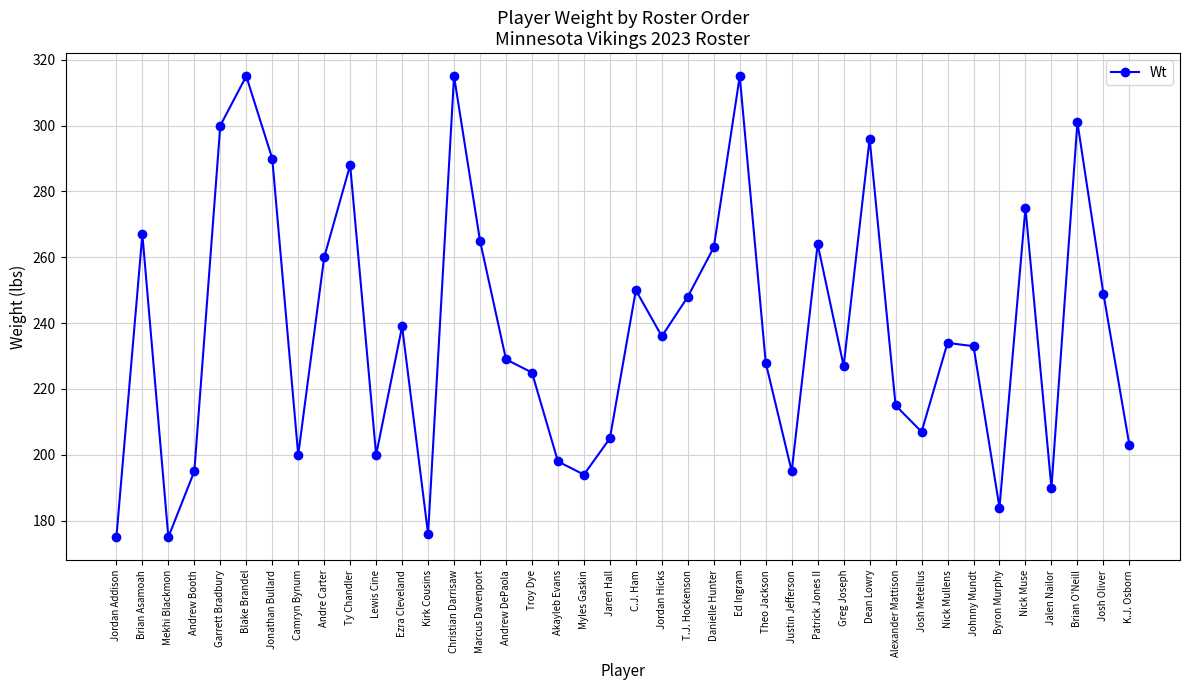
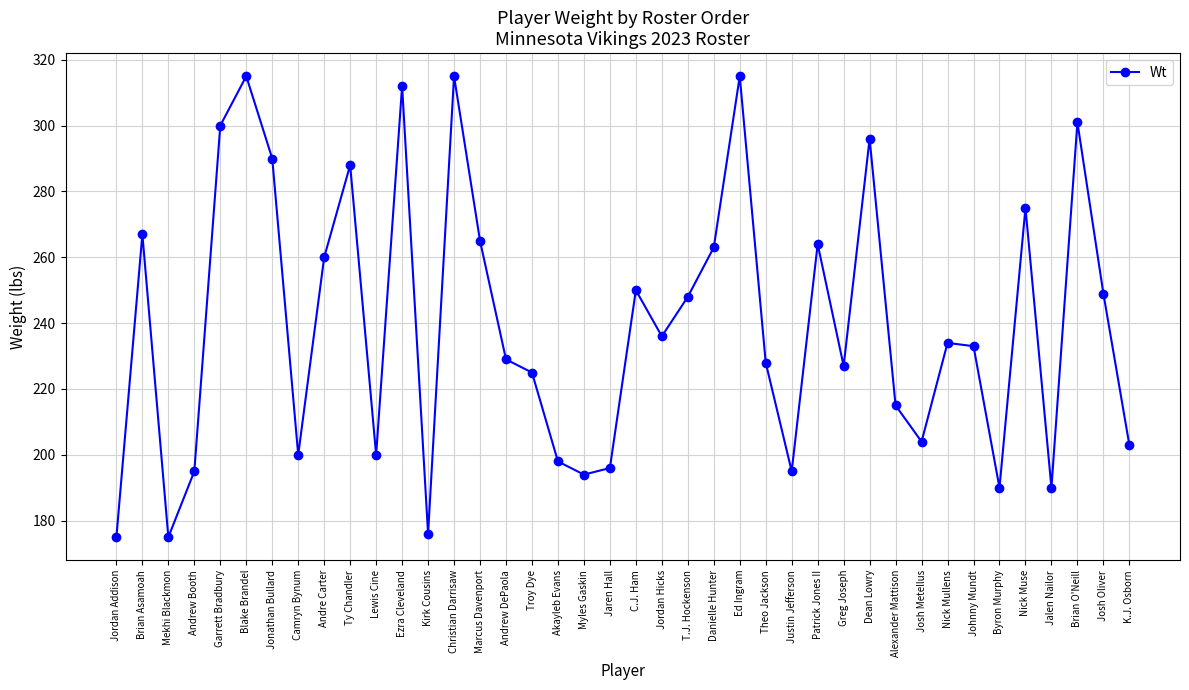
Ezra Cleveland: 239 -> 312
Jaren Hall: 205 -> 196
Josh Metellus: 207 -> 204
Byron Murphy: 184 -> 190
